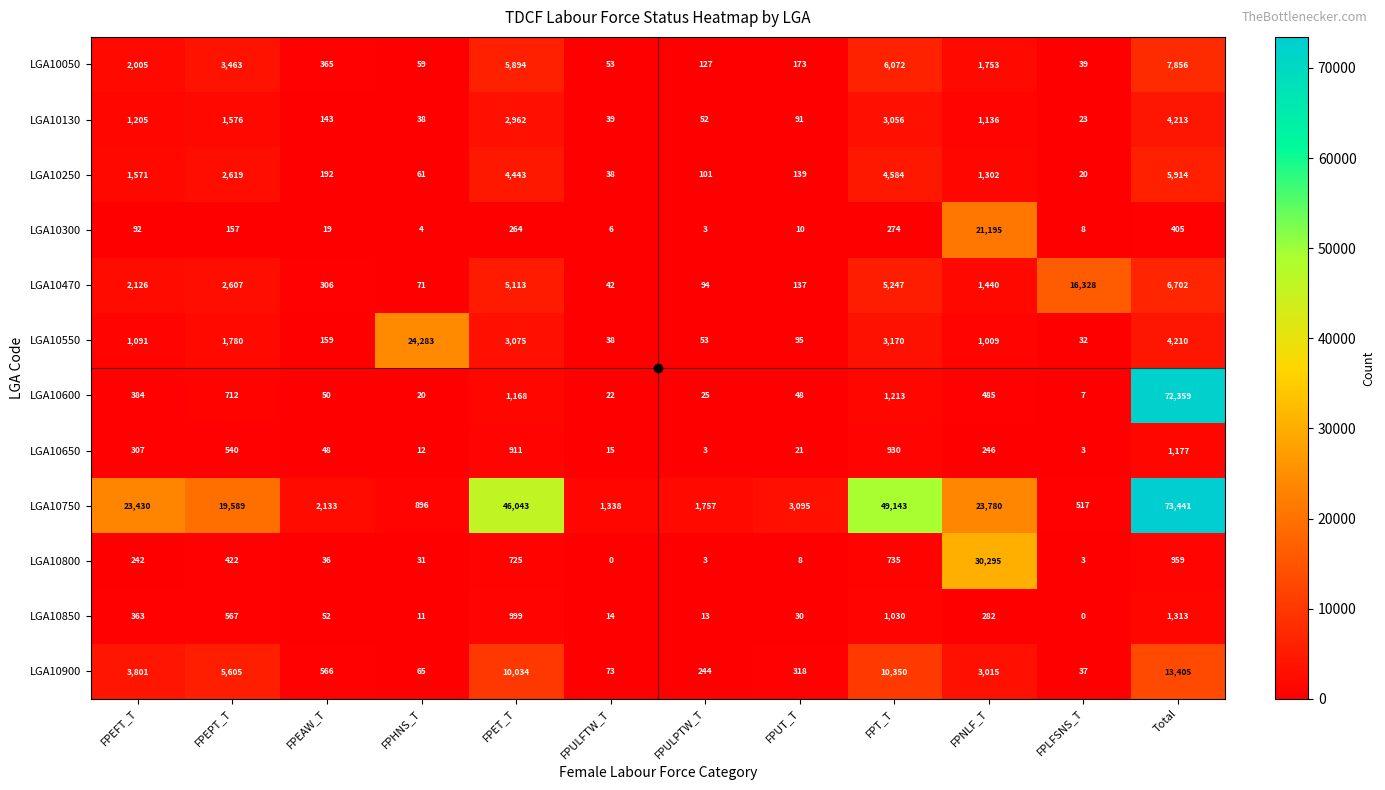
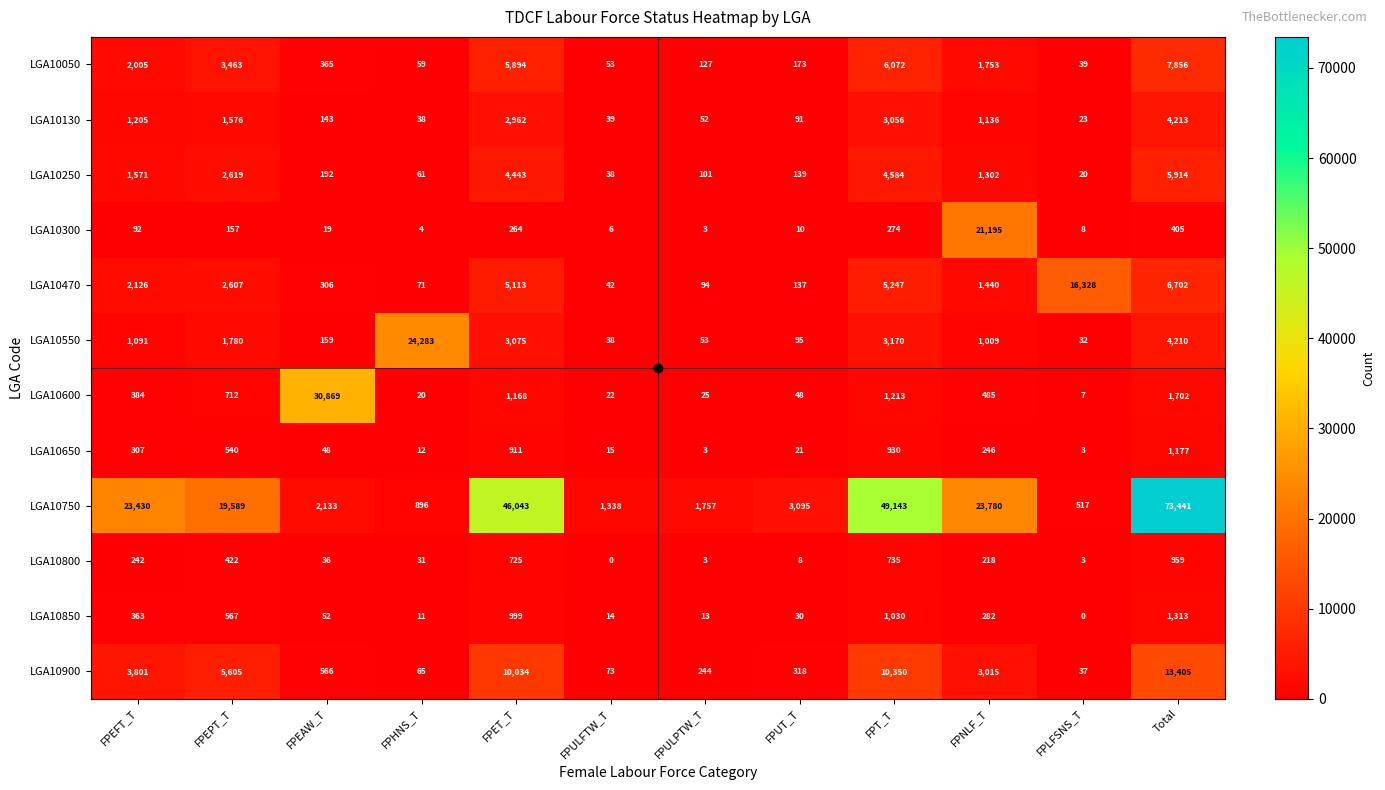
LGA10600, FPEAW_T: 50 -> 30,869
LGA10600, Total: 72,359 -> 1,702
LGA10800, FPNLF_T: 30,295 -> 218
